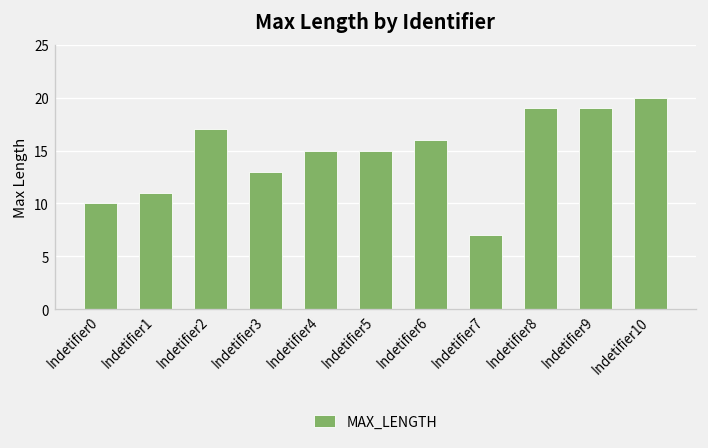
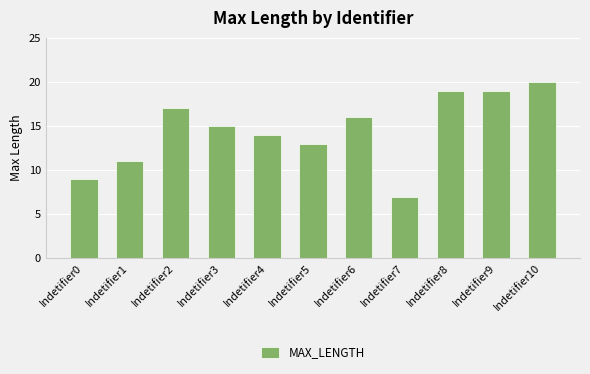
Indetifier0: 10 -> 9
Indetifier3: 13 -> 15
Indetifier4: 15 -> 14
Indetifier5: 15 -> 13
